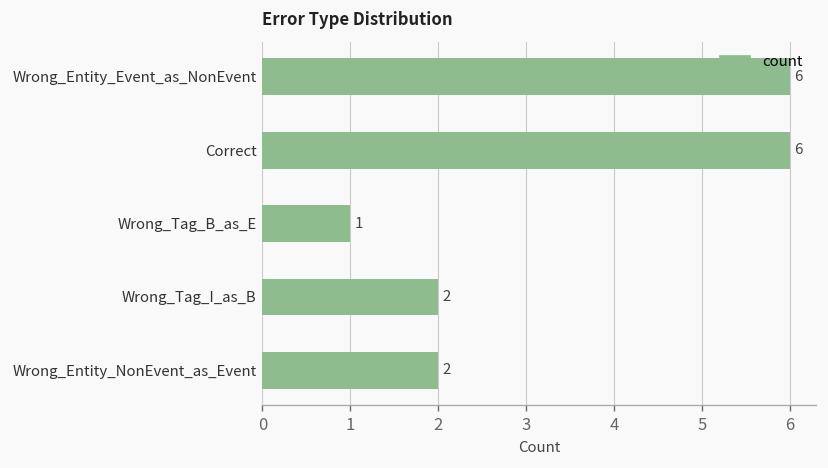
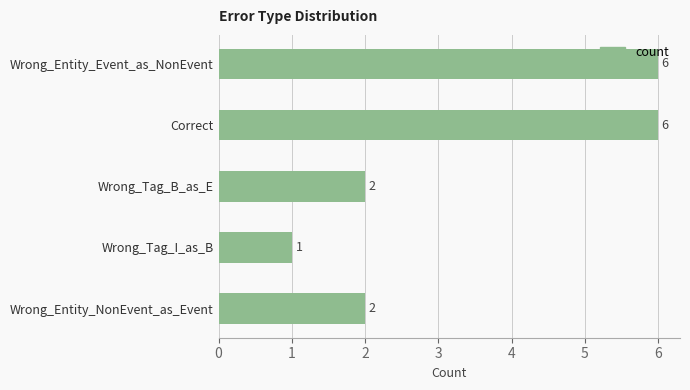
Wrong_Tag_B_as_E: 1 -> 2
Wrong_Tag_I_as_B: 2 -> 1
